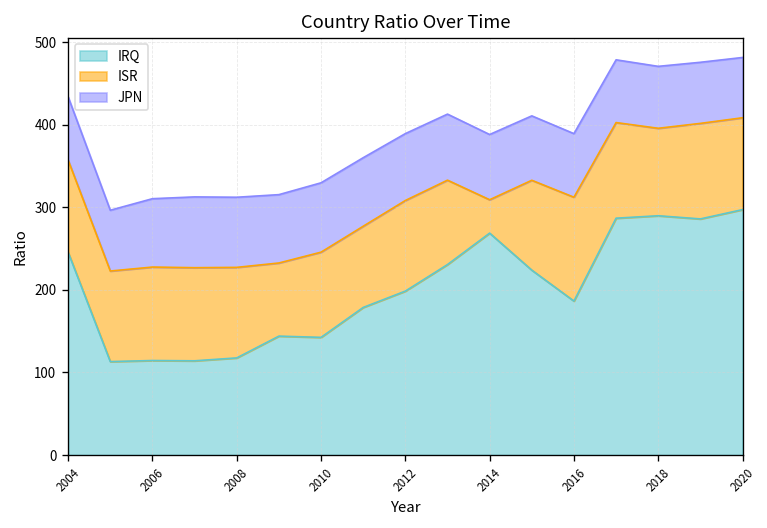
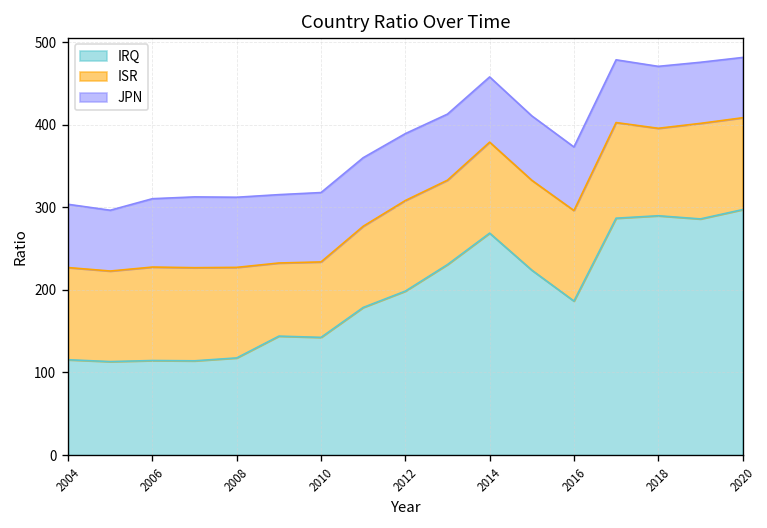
IRQ, 2004: 250 -> 120
ISR, 2010: 100 -> 90
ISR, 2014: 40 -> 110
ISR, 2016: 130 -> 110
